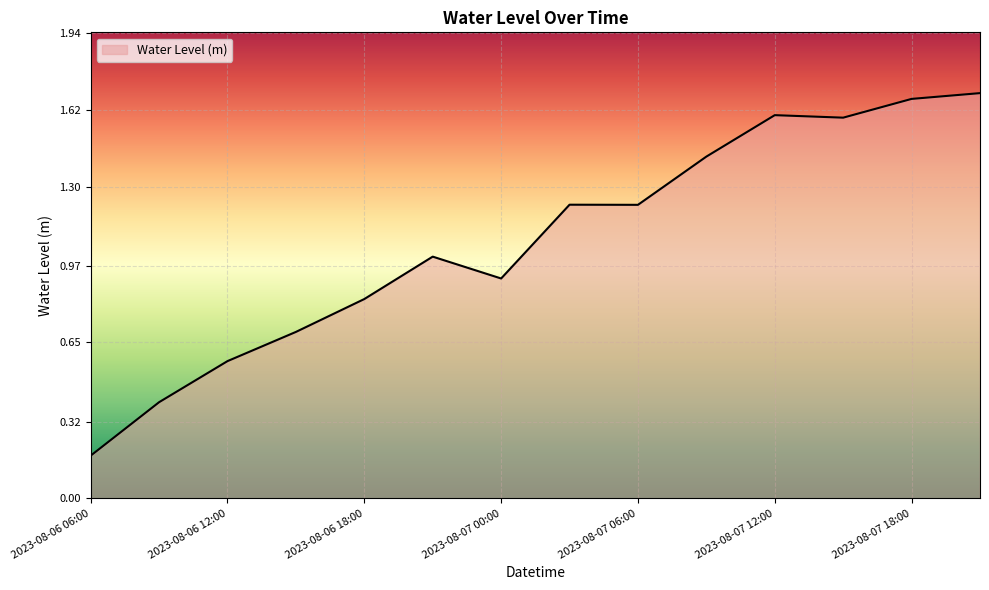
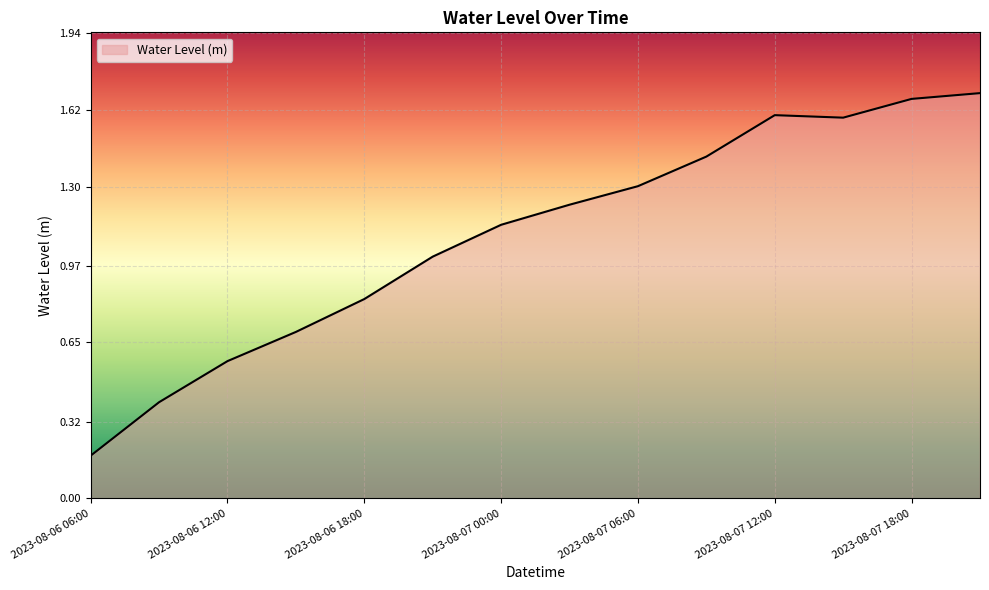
2023-08-07 00:00: 0.92 -> 1.14
2023-08-07 06:00: 1.22 -> 1.30
